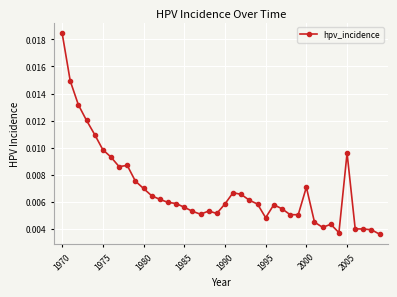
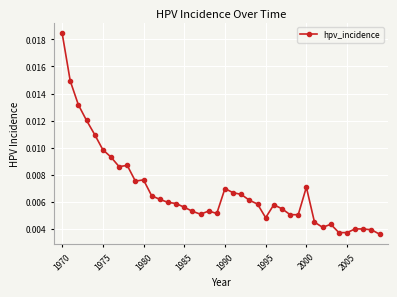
1980: 0.0070 -> 0.0076
1990: 0.0058 -> 0.0070
2005: 0.0096 -> 0.0037
